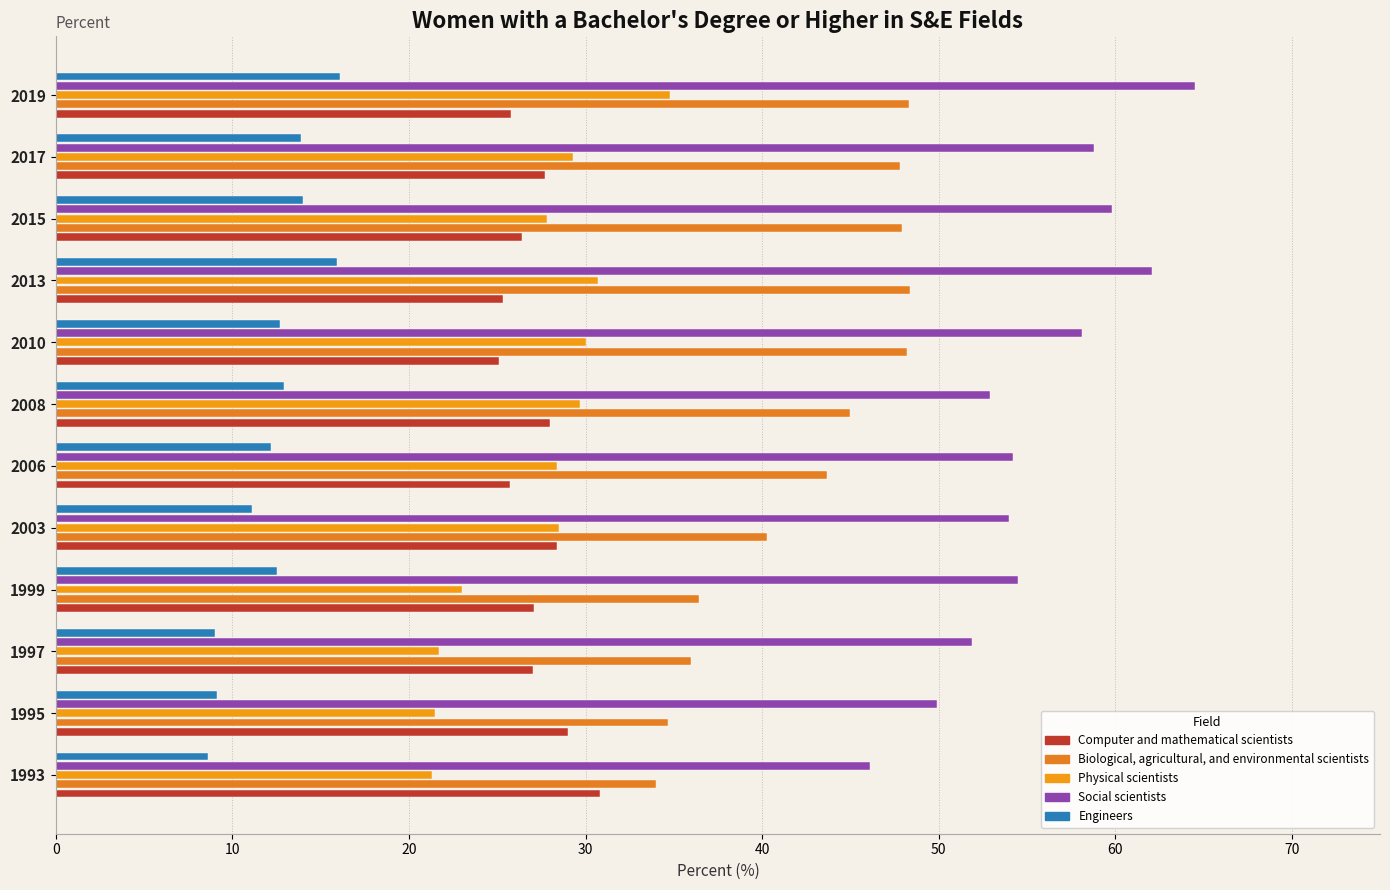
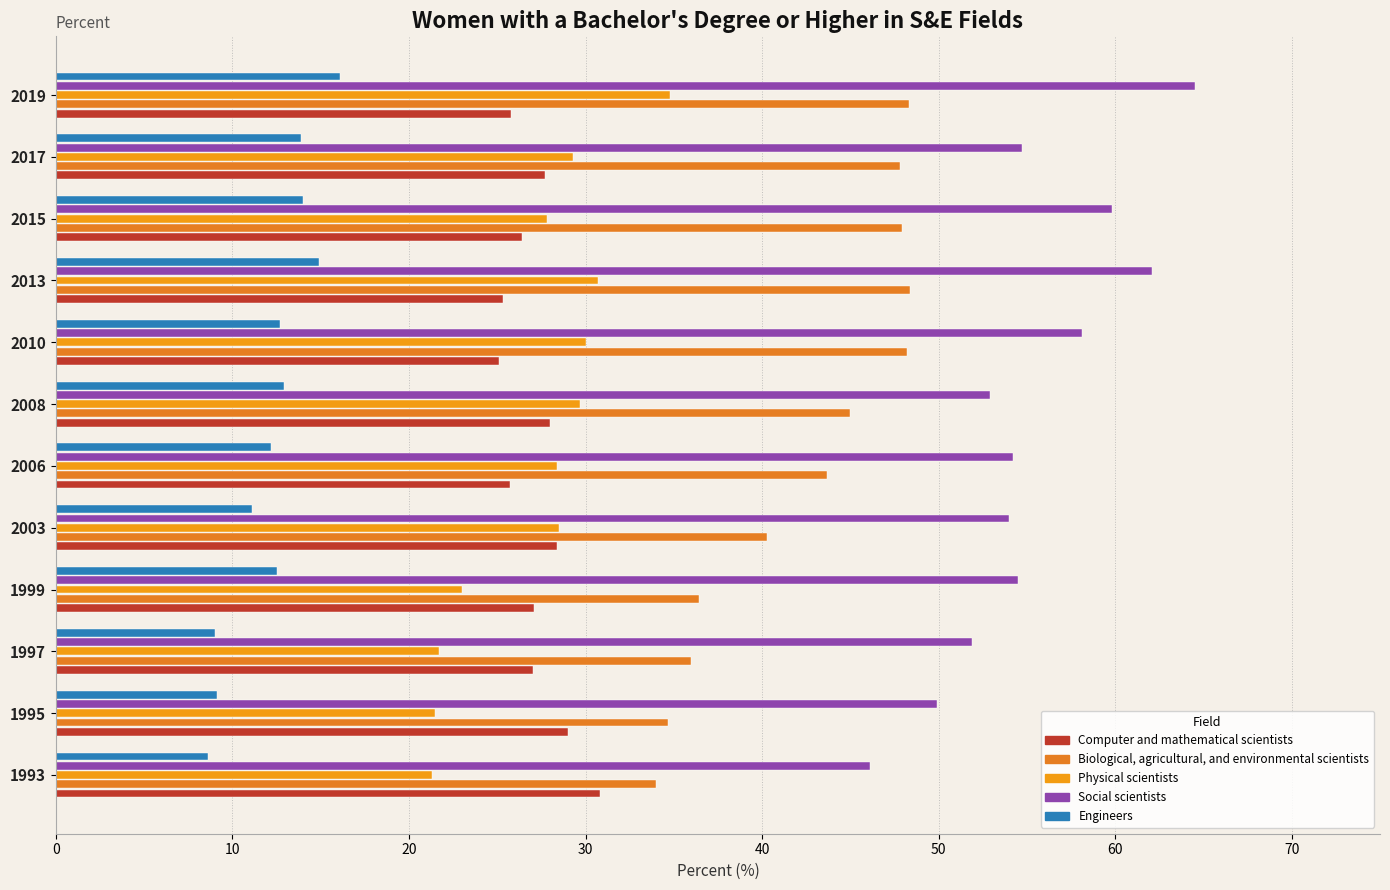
Social scientists, 2017: 58.8 -> 54.7
Engineers, 2013: 15.9 -> 14.9
